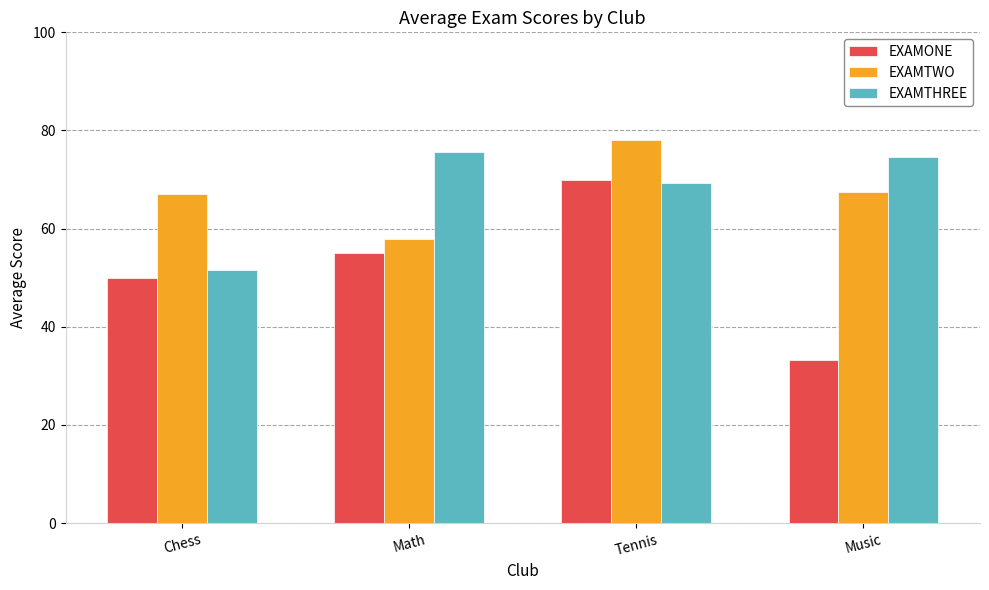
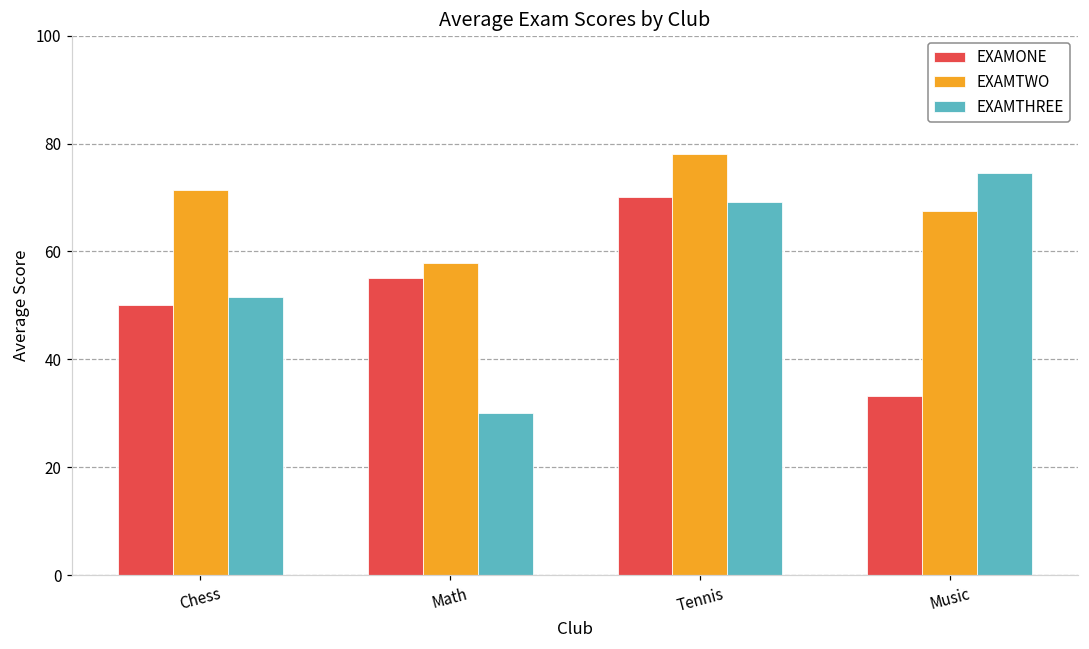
EXAMTWO, Chess: 67 -> 71
EXAMTHREE, Math: 76 -> 30
